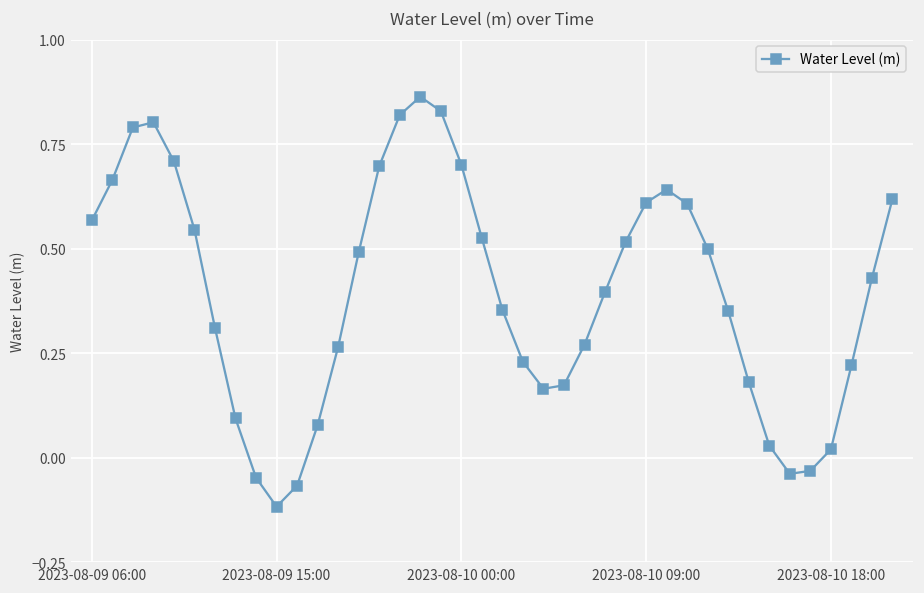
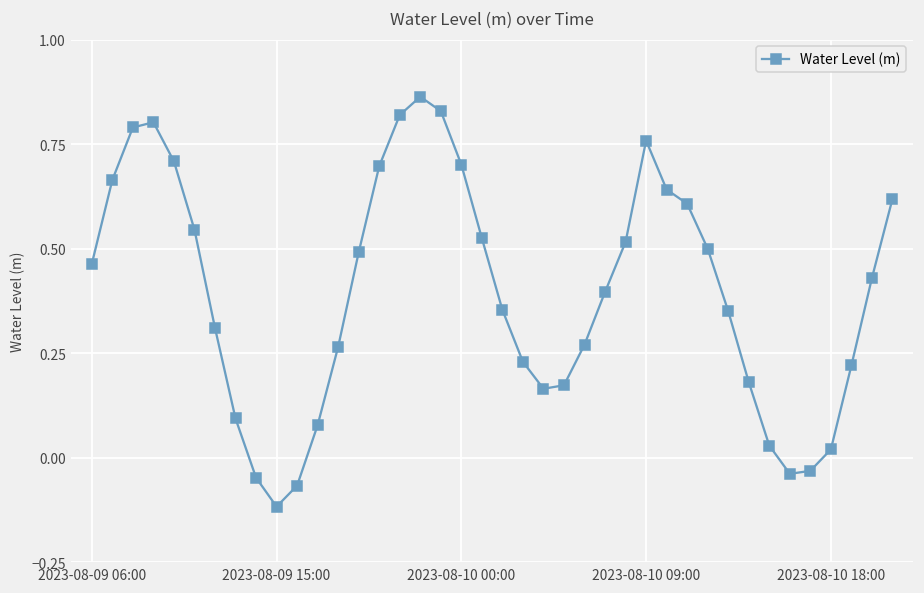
2023-08-09 06:00: 0.57 -> 0.46
2023-08-10 09:00: 0.61 -> 0.76
